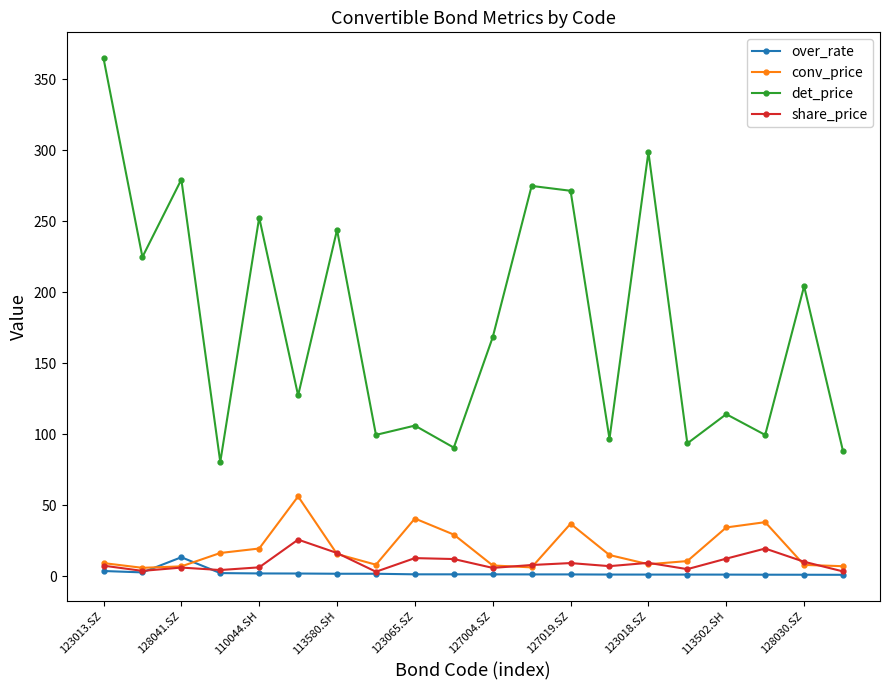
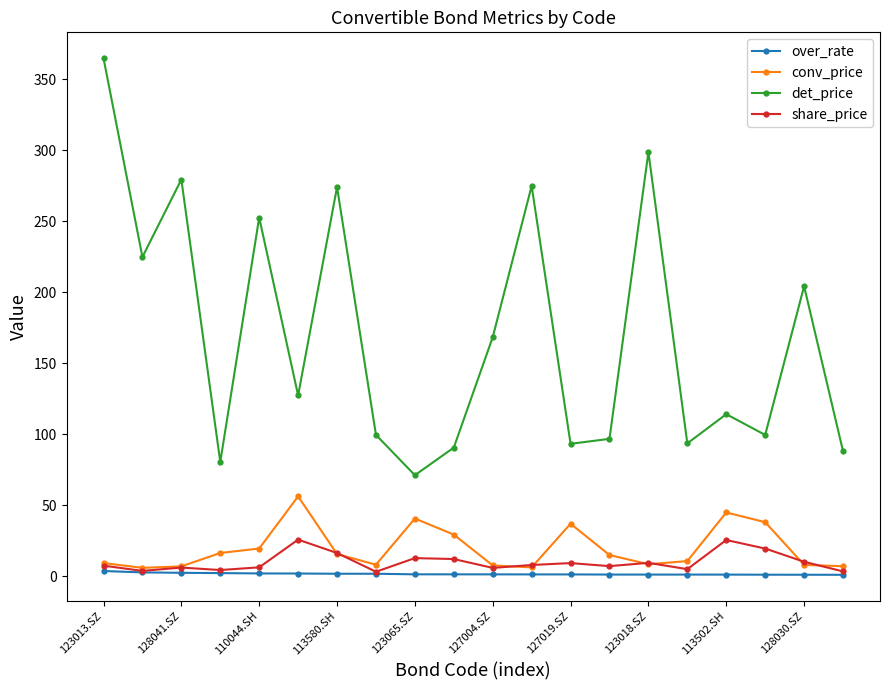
over_rate, 128041.SZ: 13 -> 2
det_price, 113580.SH: 244 -> 274
det_price, 123065.SZ: 106 -> 71
det_price, 127019.SZ: 271 -> 93
conv_price, 113502.SH: 34 -> 45
share_price, 113502.SH: 12 -> 25
